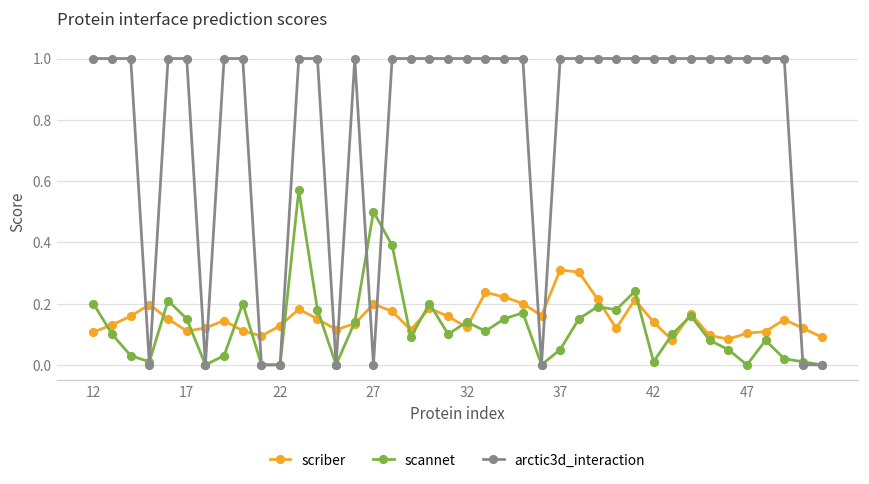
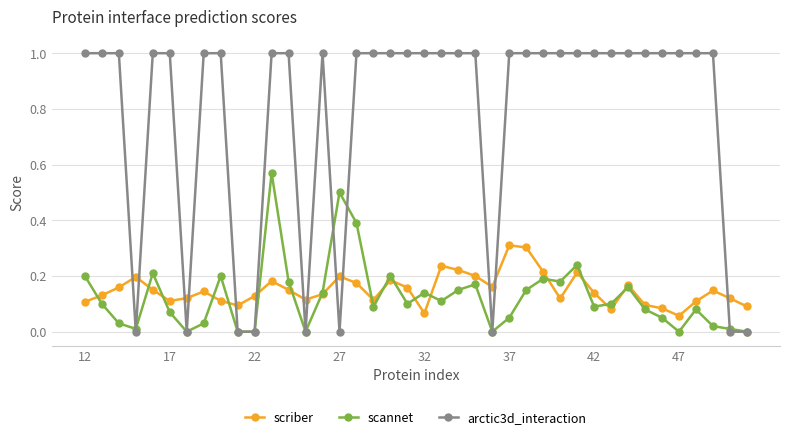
scannet, 17: 0.15 -> 0.07
scriber, 32: 0.12 -> 0.07
scannet, 42: 0.01 -> 0.09
scriber, 47: 0.10 -> 0.06
